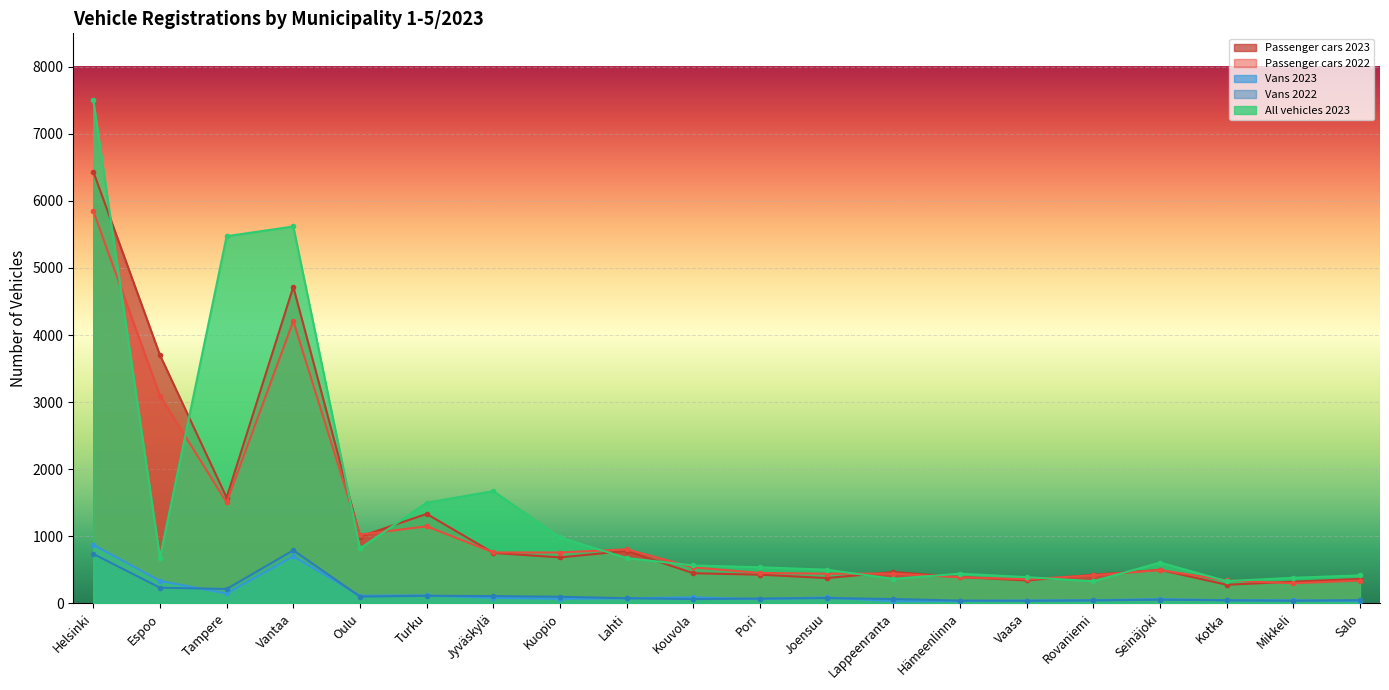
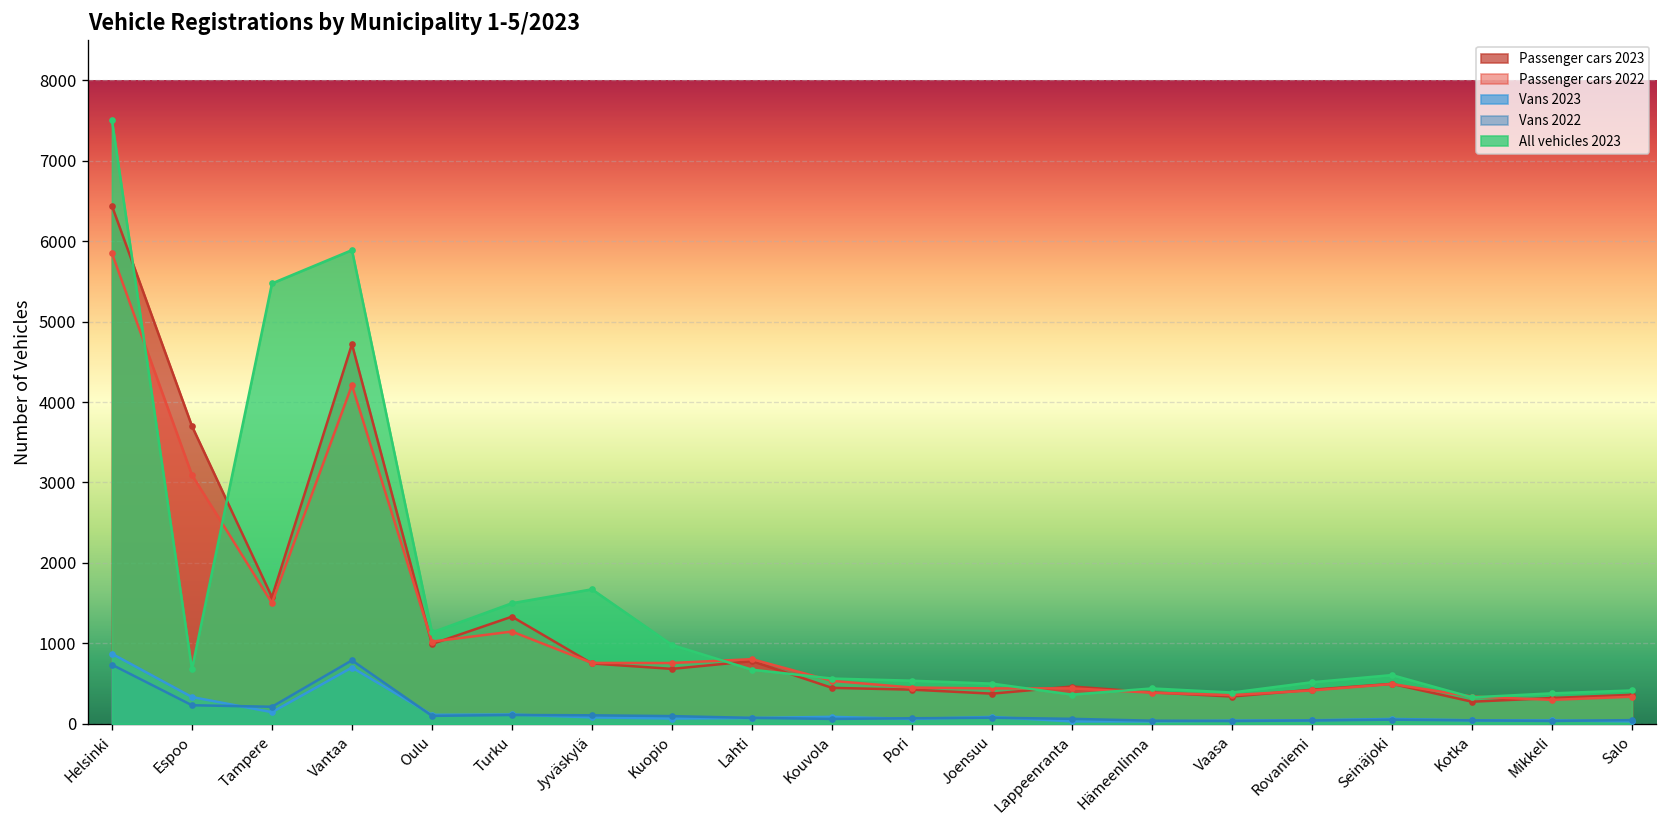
All vehicles 2023, Vantaa: 5600 -> 5900
All vehicles 2023, Oulu: 800 -> 1100
All vehicles 2023, Rovaniemi: 300 -> 500
